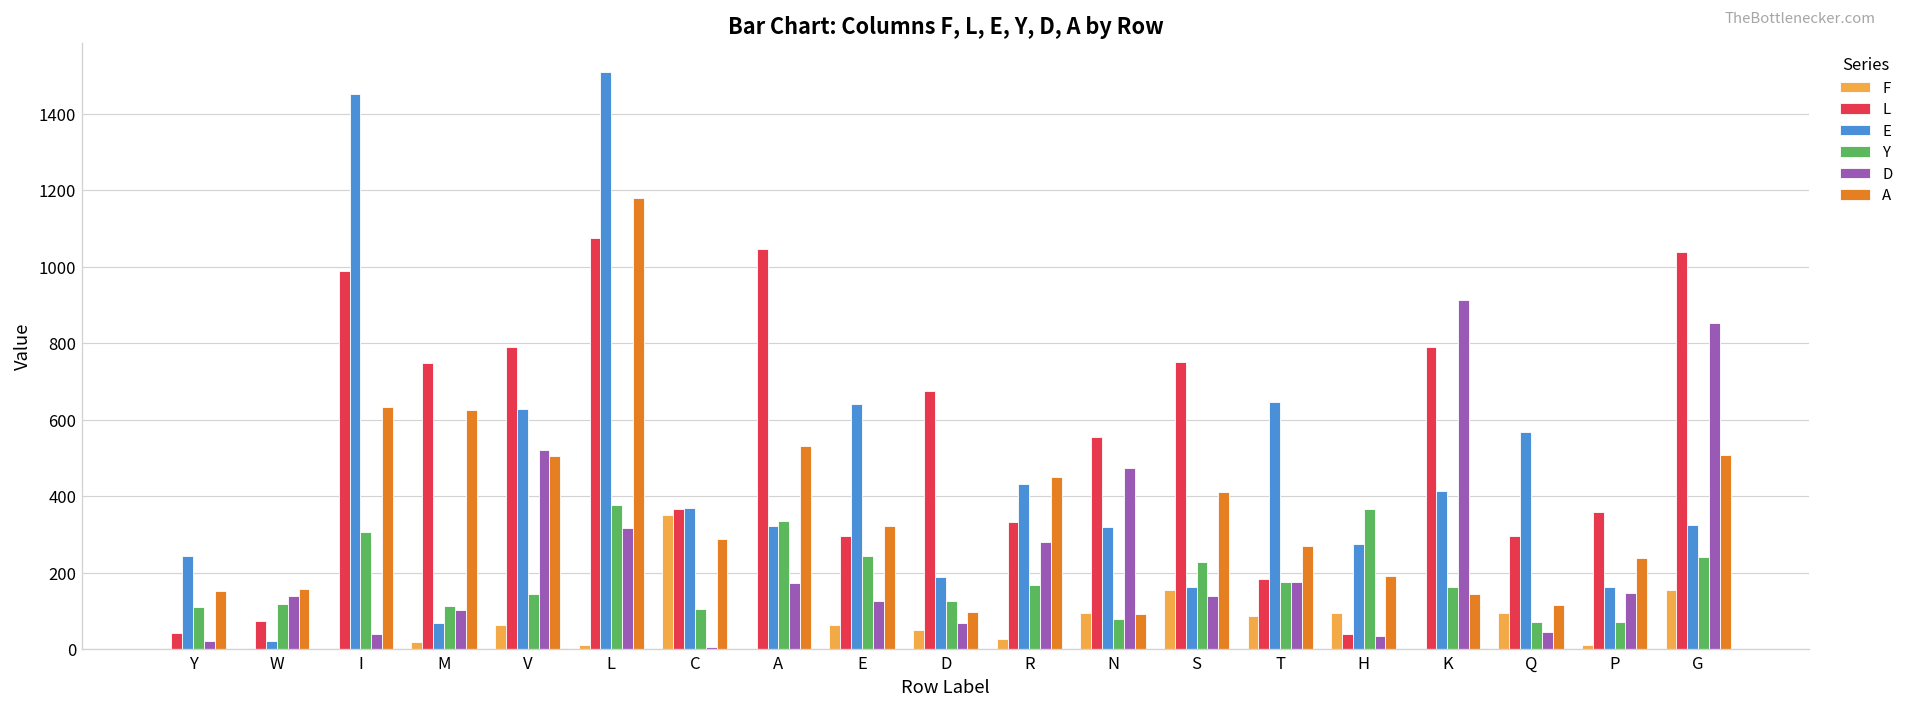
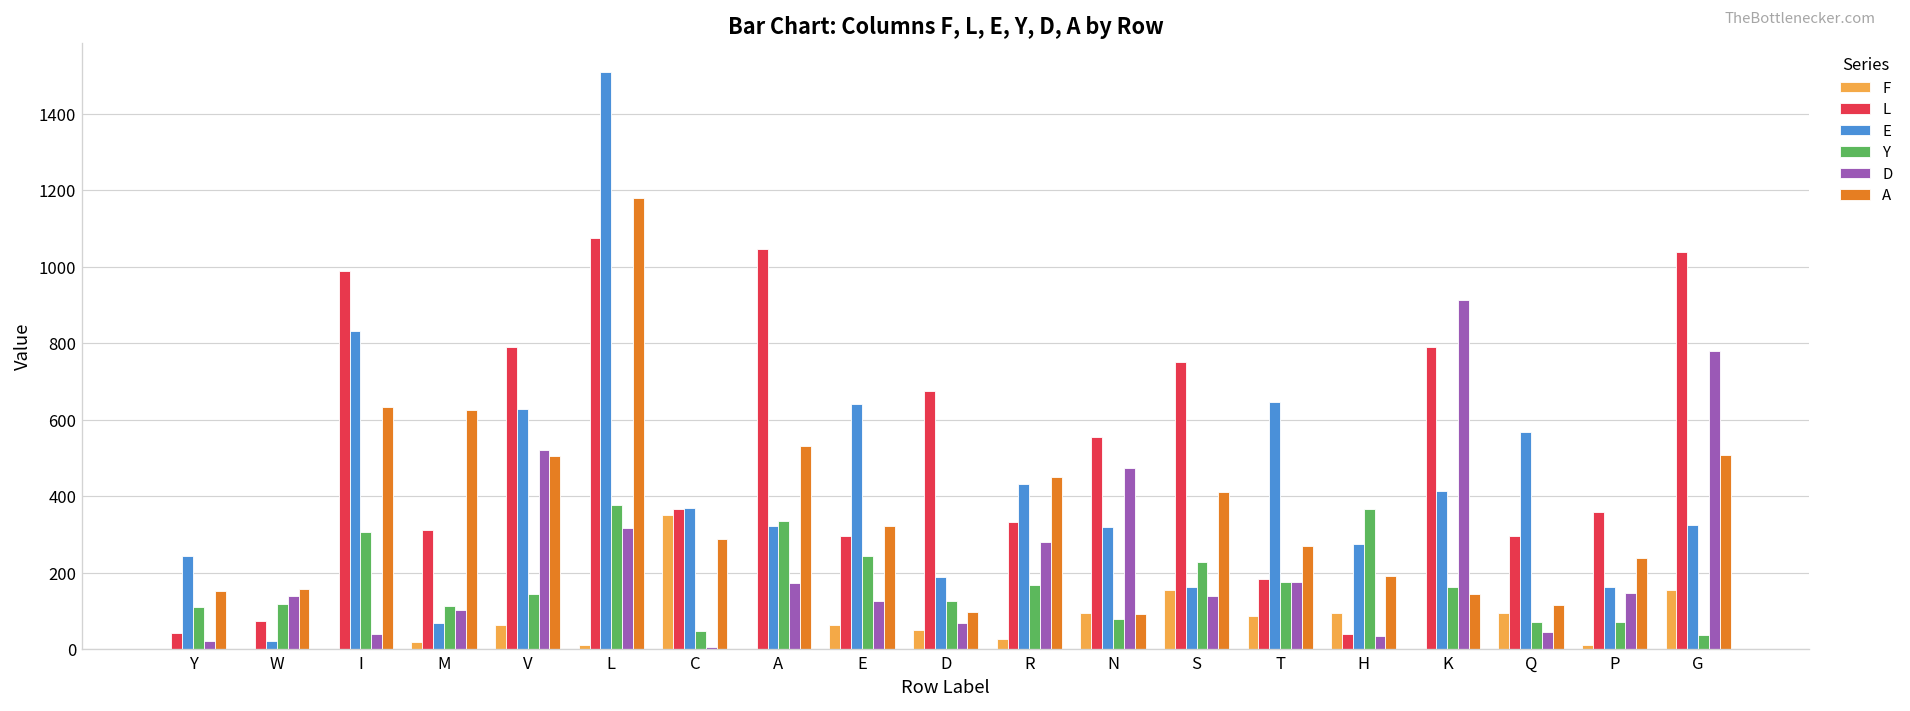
E, I: 1450 -> 830
L, M: 750 -> 310
Y, C: 110 -> 50
Y, G: 240 -> 40
D, G: 850 -> 780
